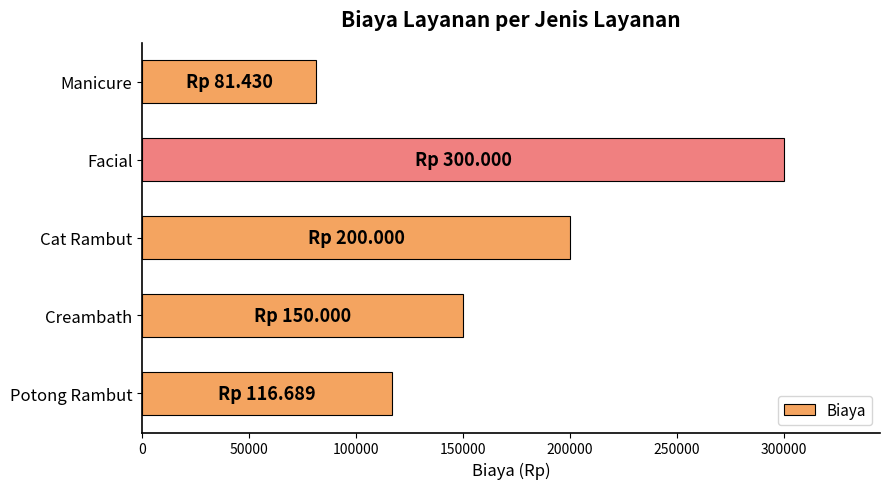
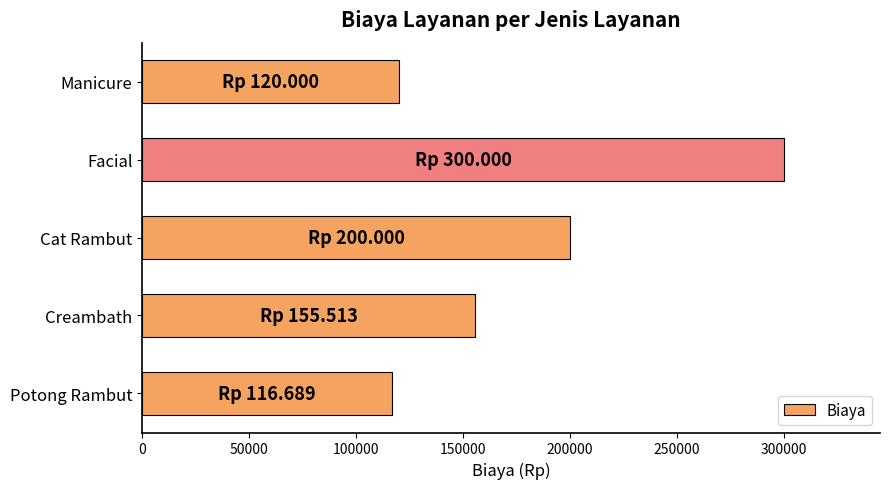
Manicure: 81.430 -> 120.000
Creambath: 150.000 -> 155.513
